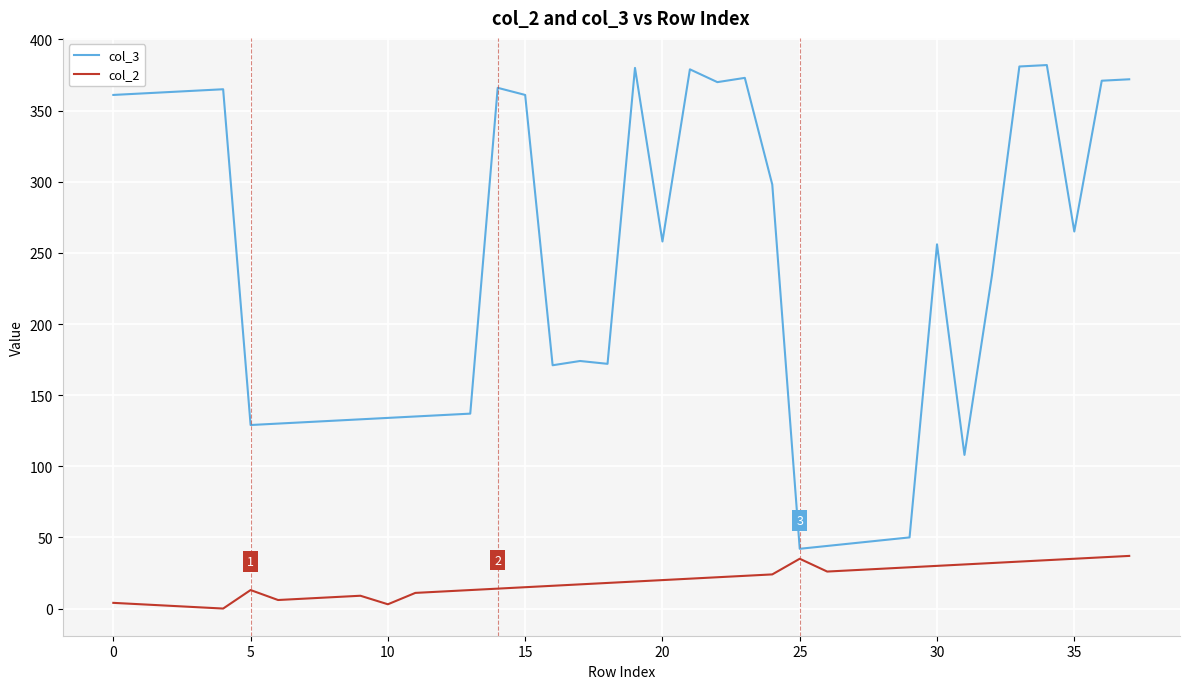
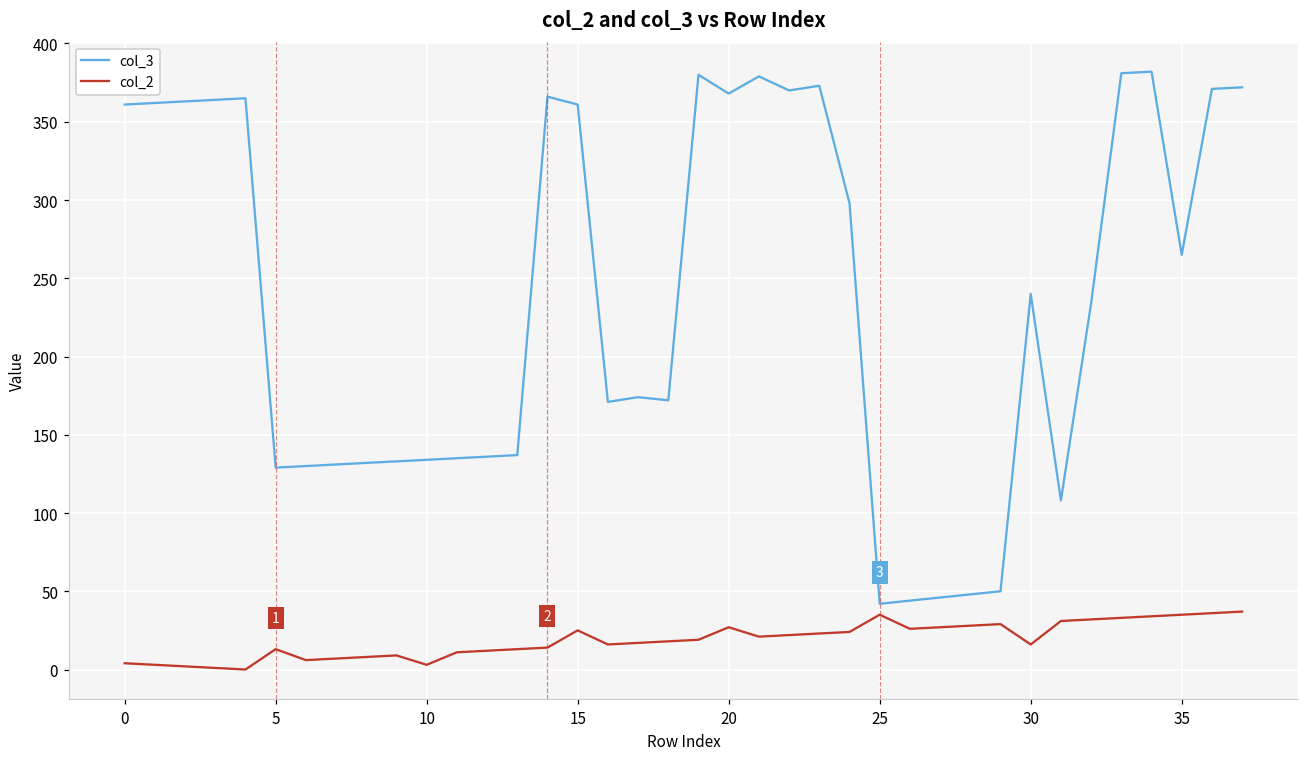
col_2, 15: 15 -> 25
col_3, 20: 258 -> 368
col_2, 20: 20 -> 27
col_3, 30: 256 -> 240
col_2, 30: 30 -> 16
